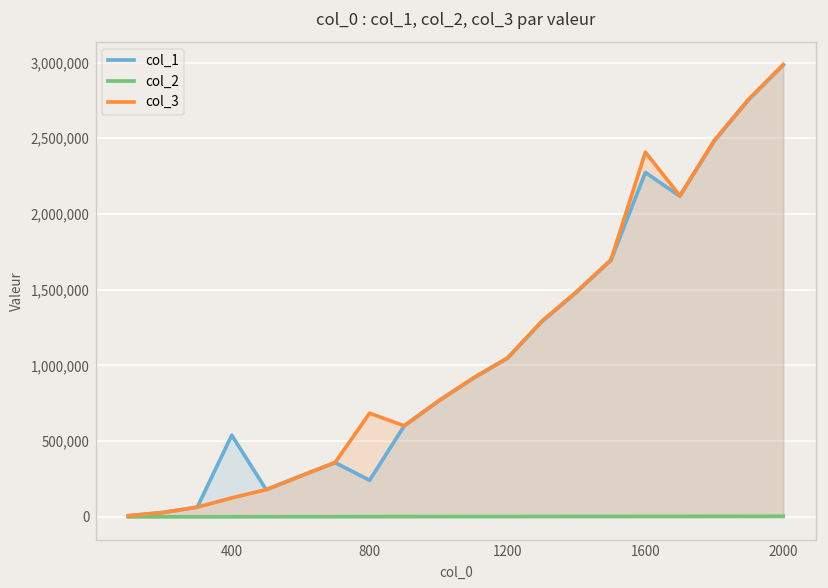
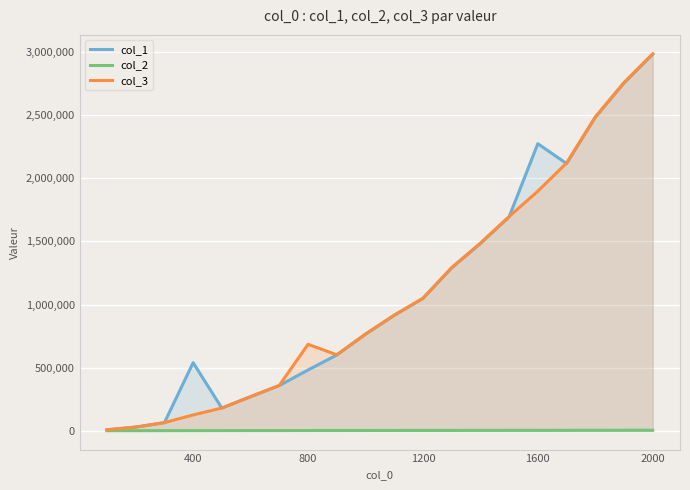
col_1, 800: 240,000 -> 480,000
col_3, 1600: 2,410,000 -> 1,900,000
